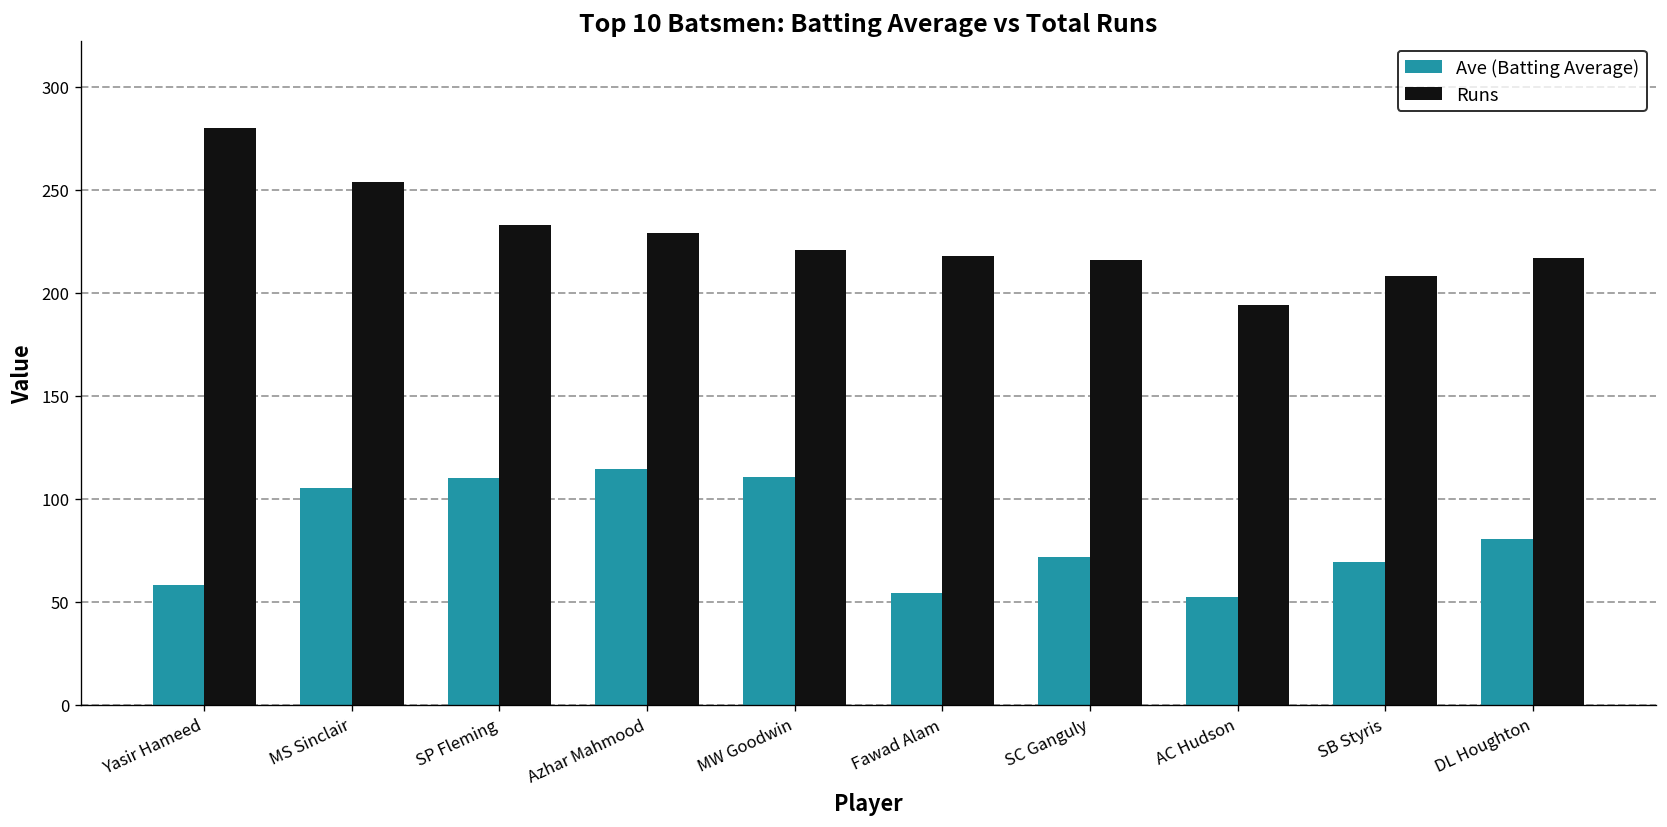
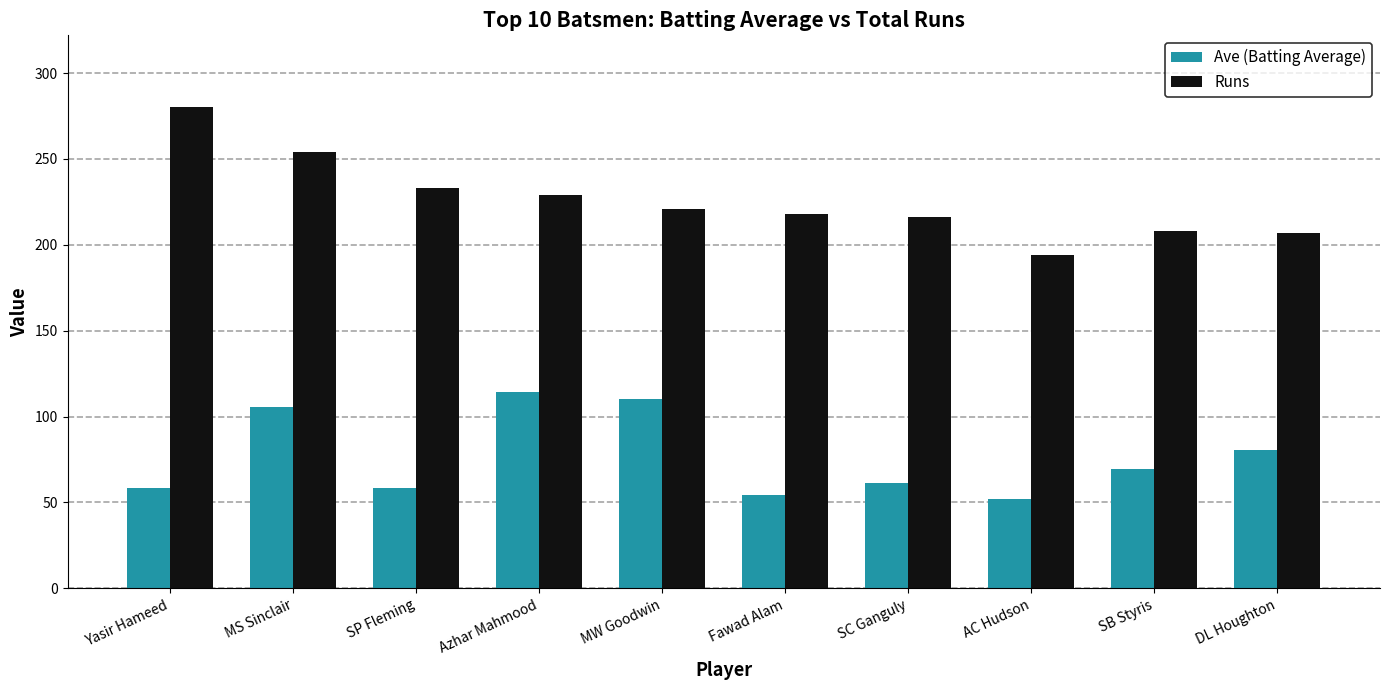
Ave (Batting Average), SP Fleming: 110 -> 58
Ave (Batting Average), SC Ganguly: 72 -> 62
Runs, DL Houghton: 217 -> 207
